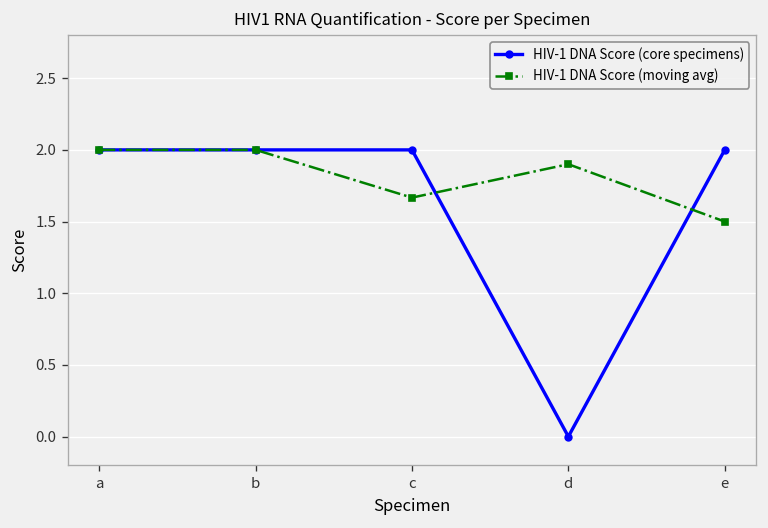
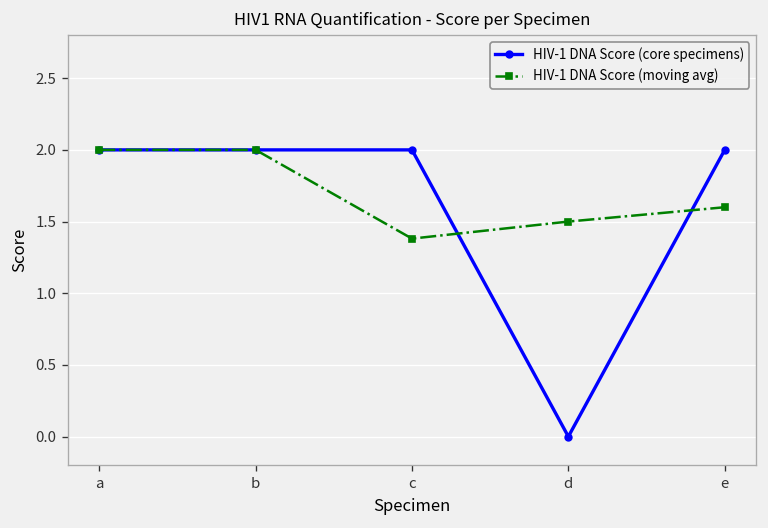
HIV-1 DNA Score (moving avg), c: 1.67 -> 1.38
HIV-1 DNA Score (moving avg), d: 1.9 -> 1.5
HIV-1 DNA Score (moving avg), e: 1.5 -> 1.6
